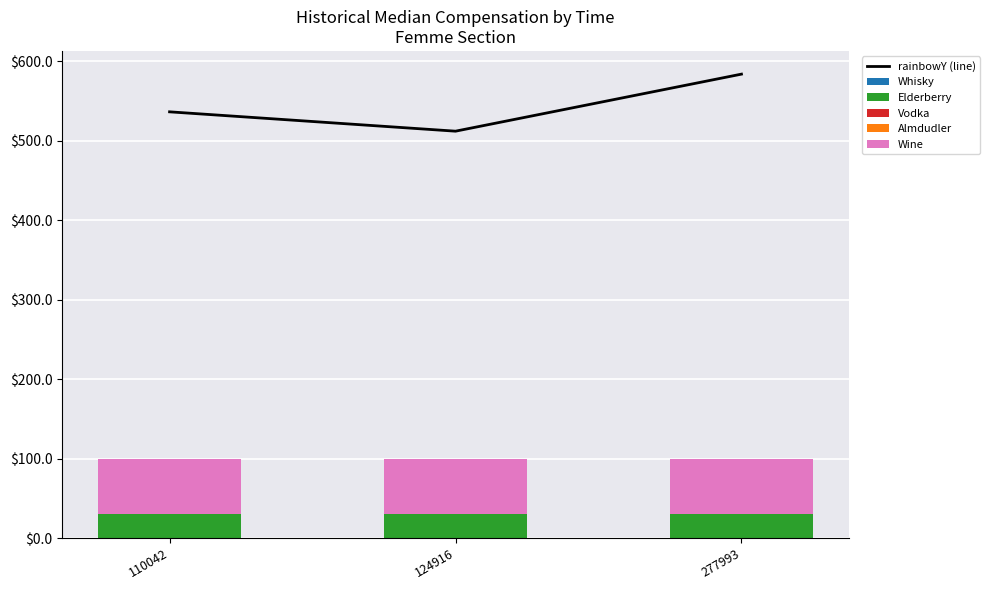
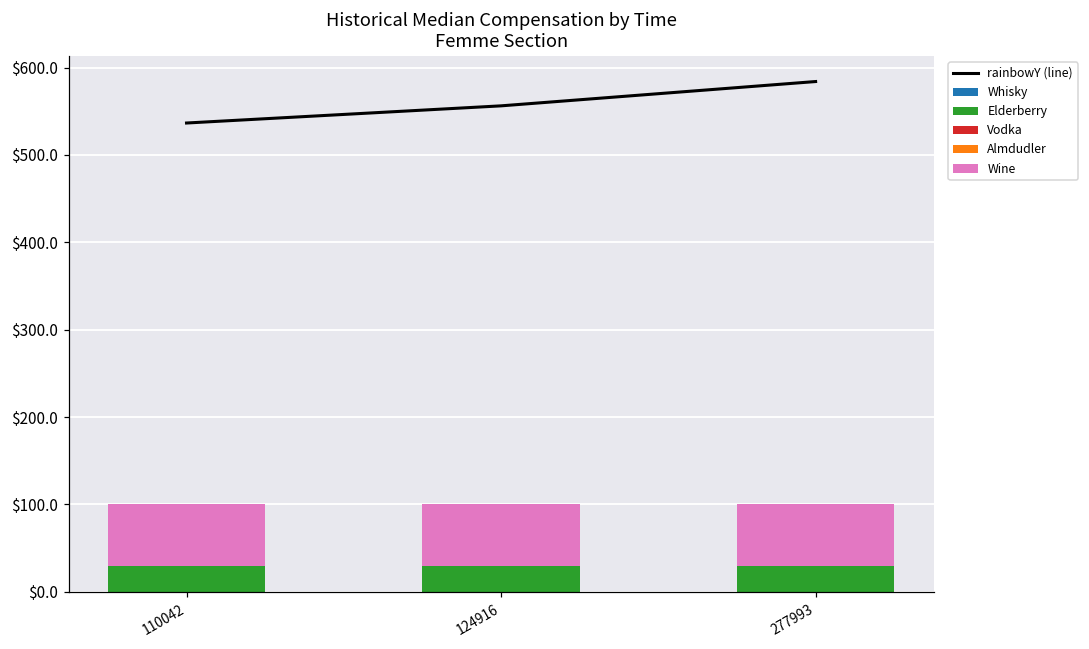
rainbowY (line), 124916: $510 -> $560
